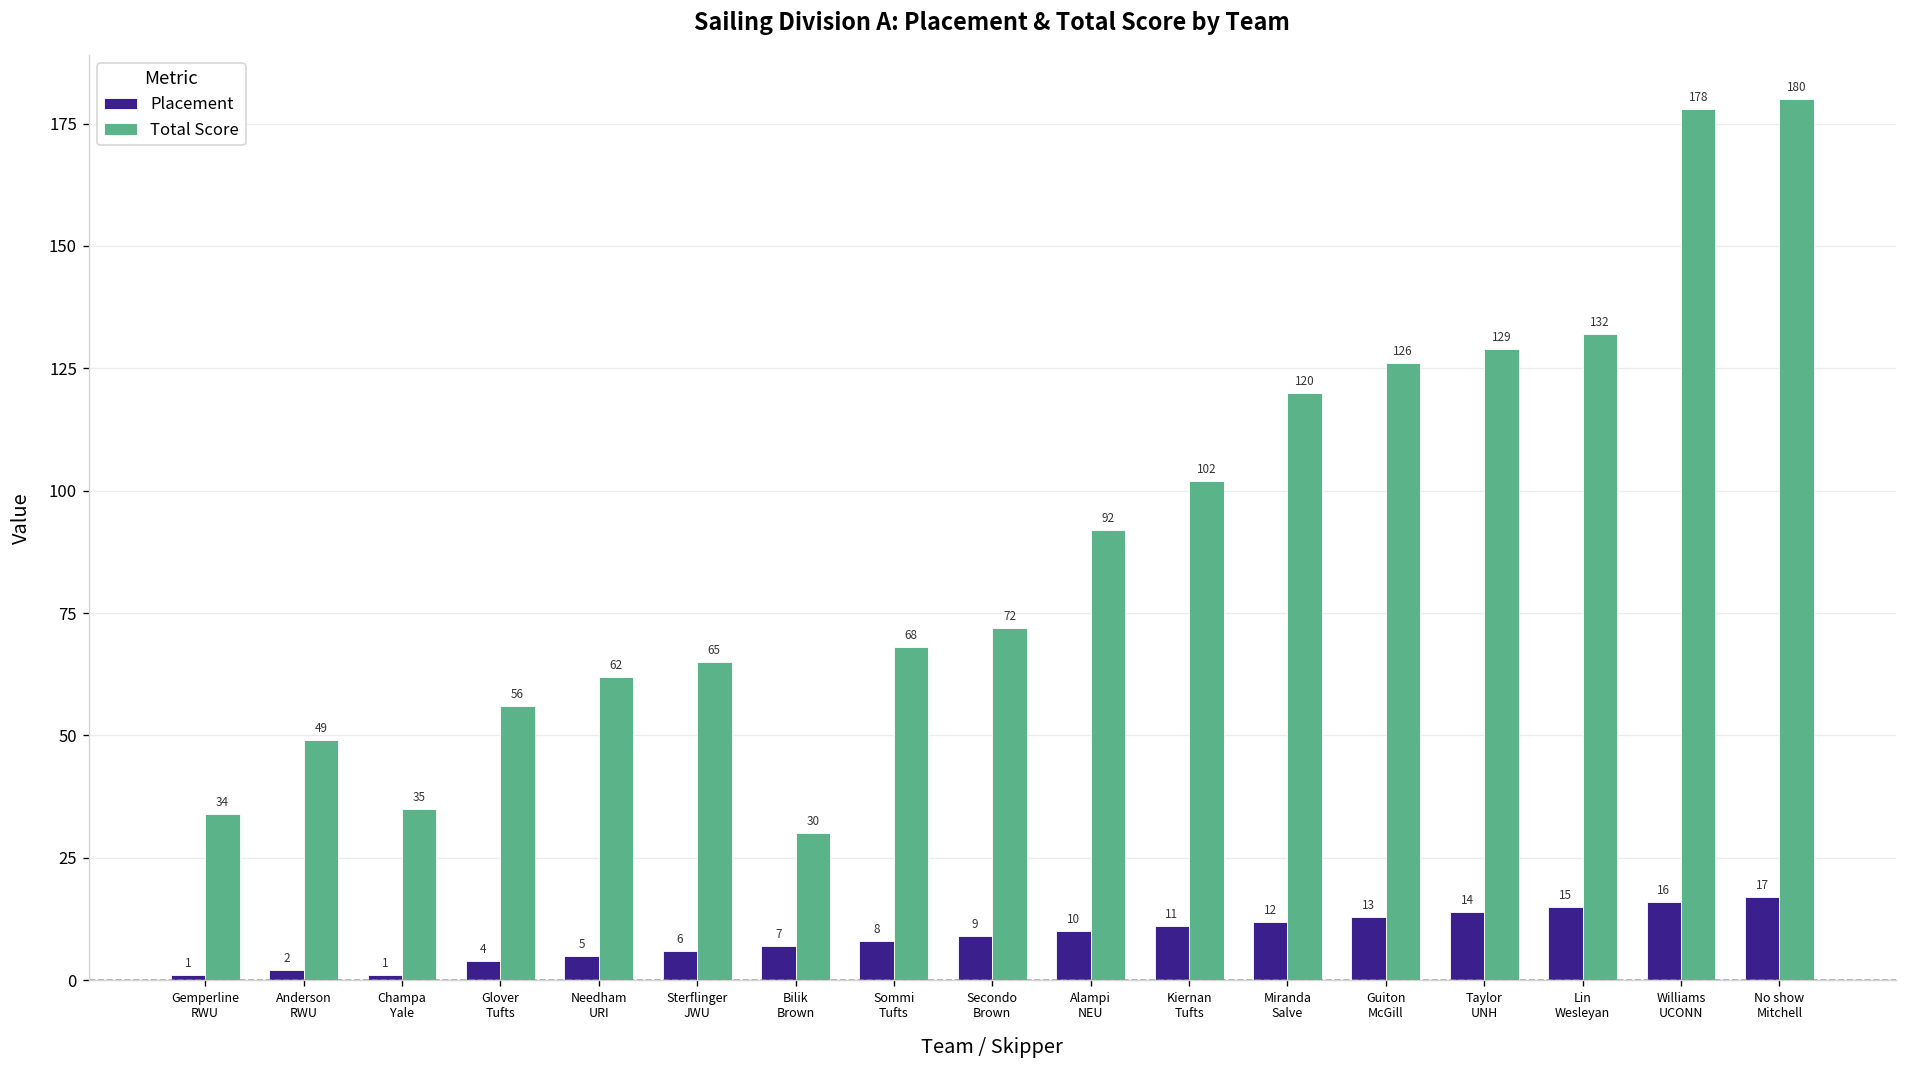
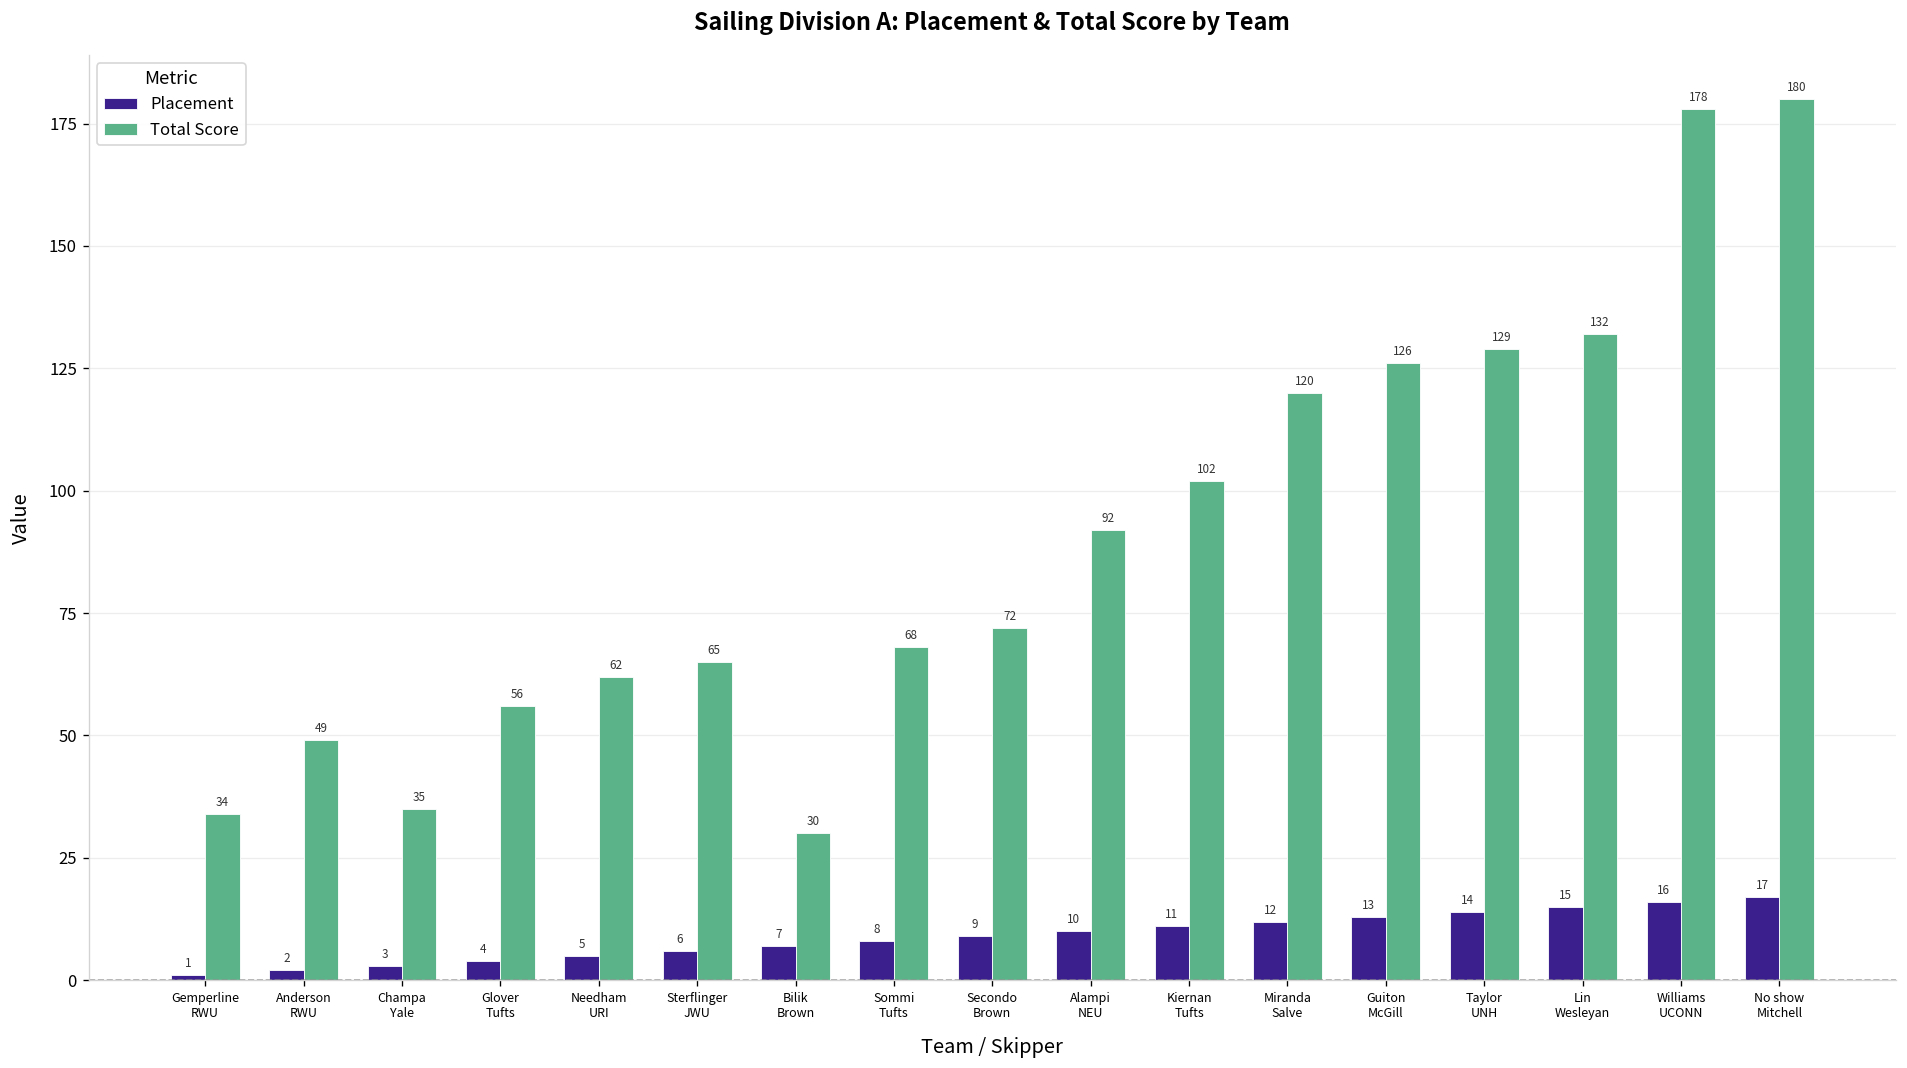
Placement, Champa Yale: 1 -> 3
